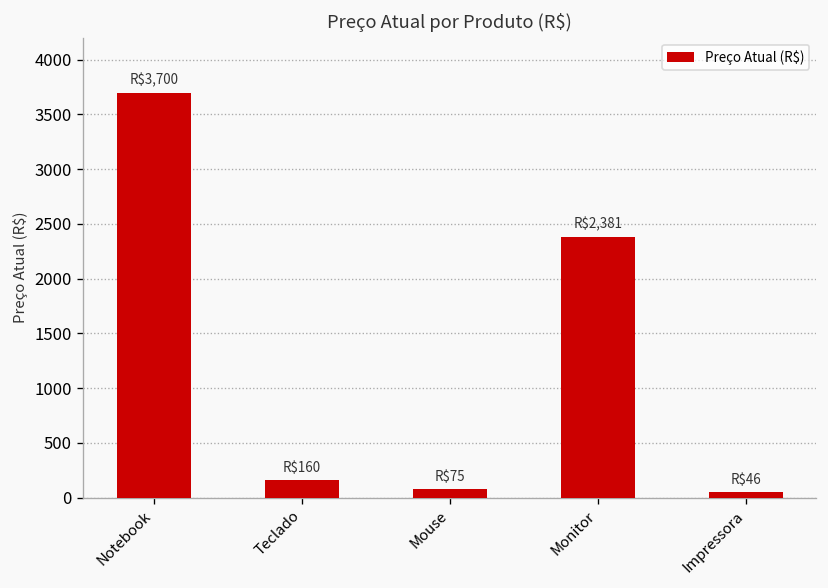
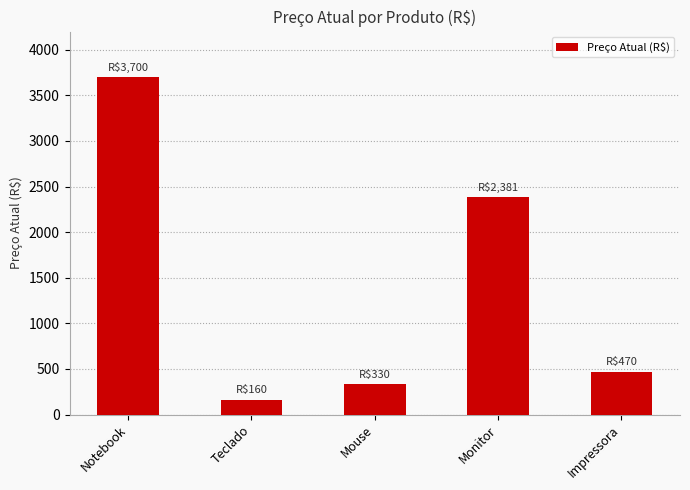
Mouse: $75 -> $330
Impressora: $46 -> $470
